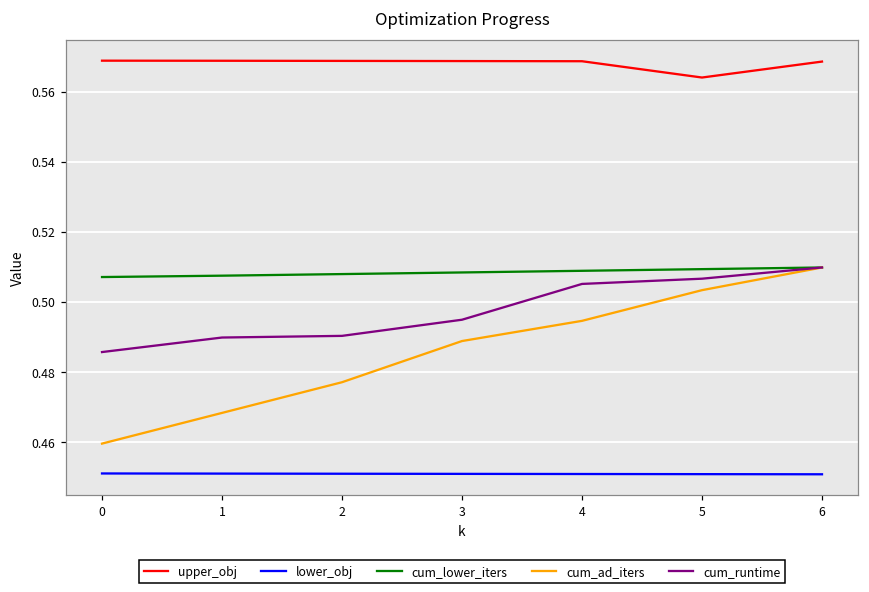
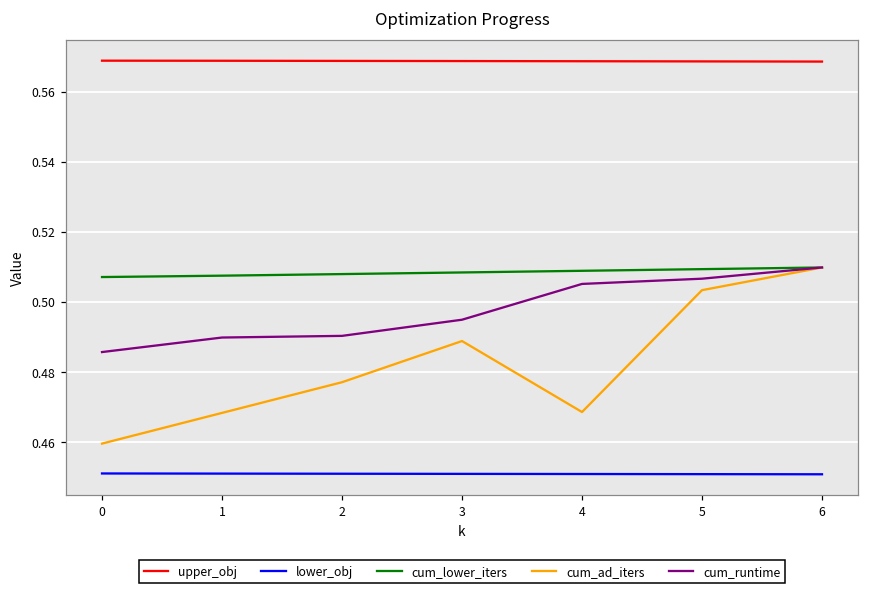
cum_ad_iters, 4: 0.495 -> 0.469
upper_obj, 5: 0.564 -> 0.569
